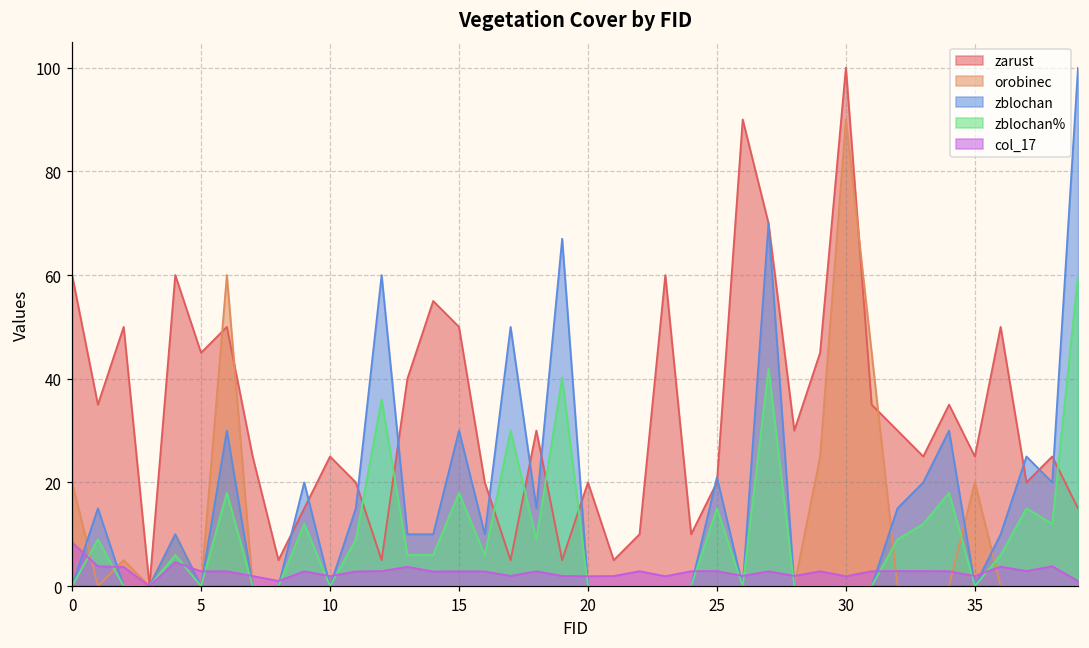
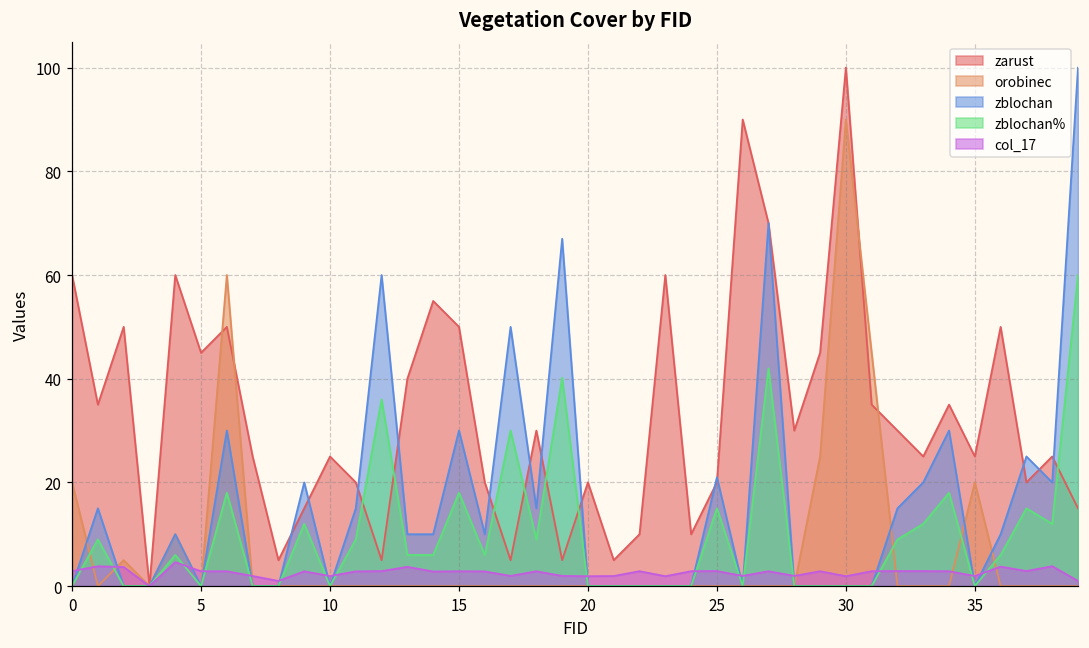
col_17, 0: 8 -> 3
